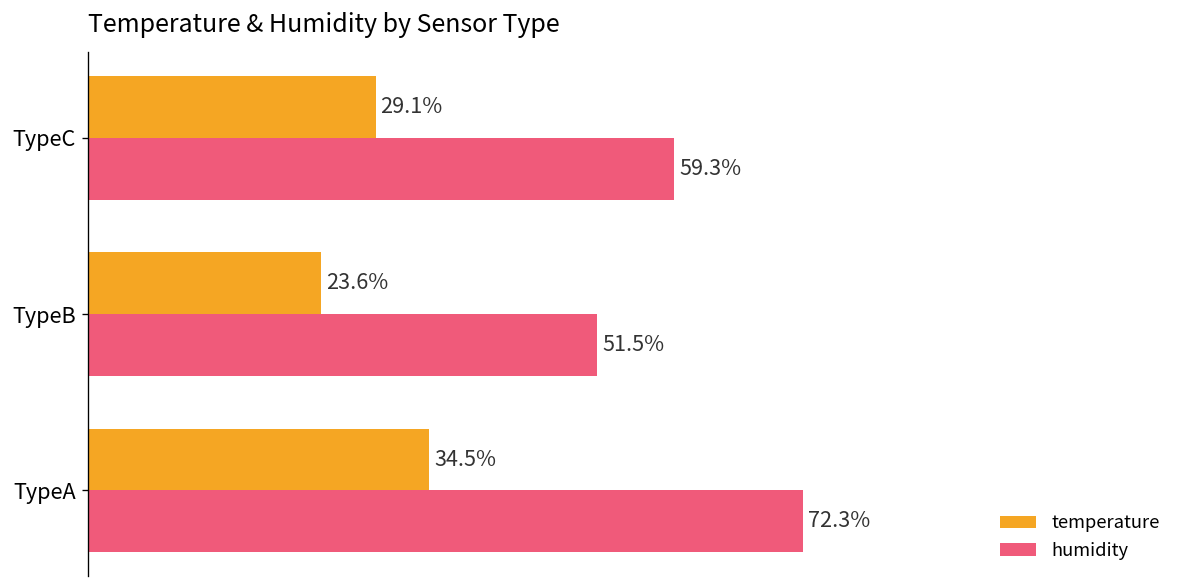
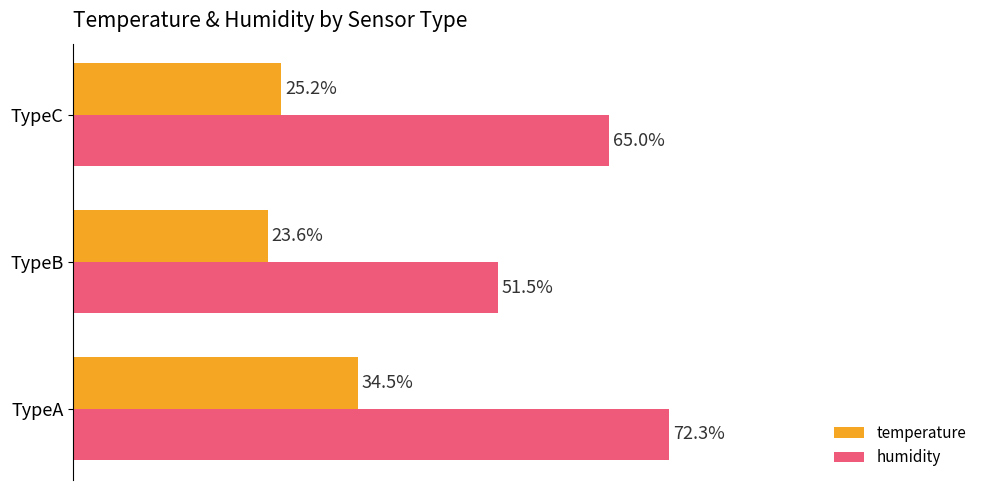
temperature, TypeC: 29.1% -> 25.2%
humidity, TypeC: 59.3% -> 65.0%
